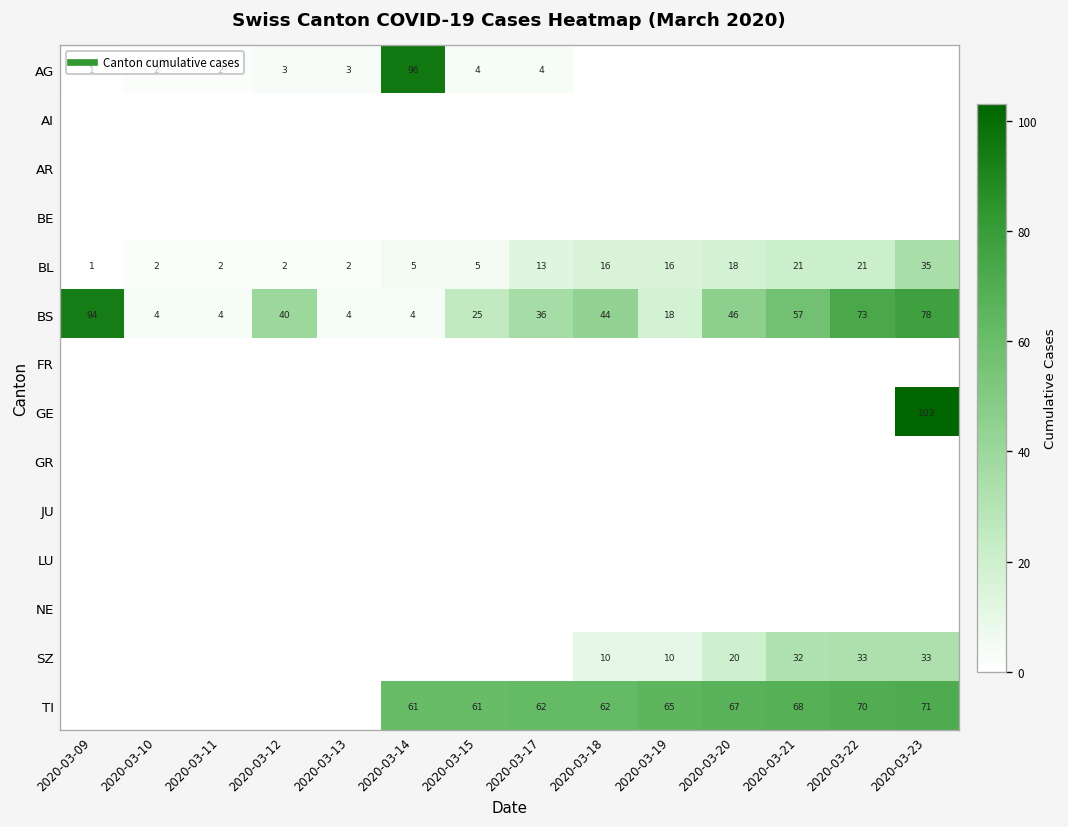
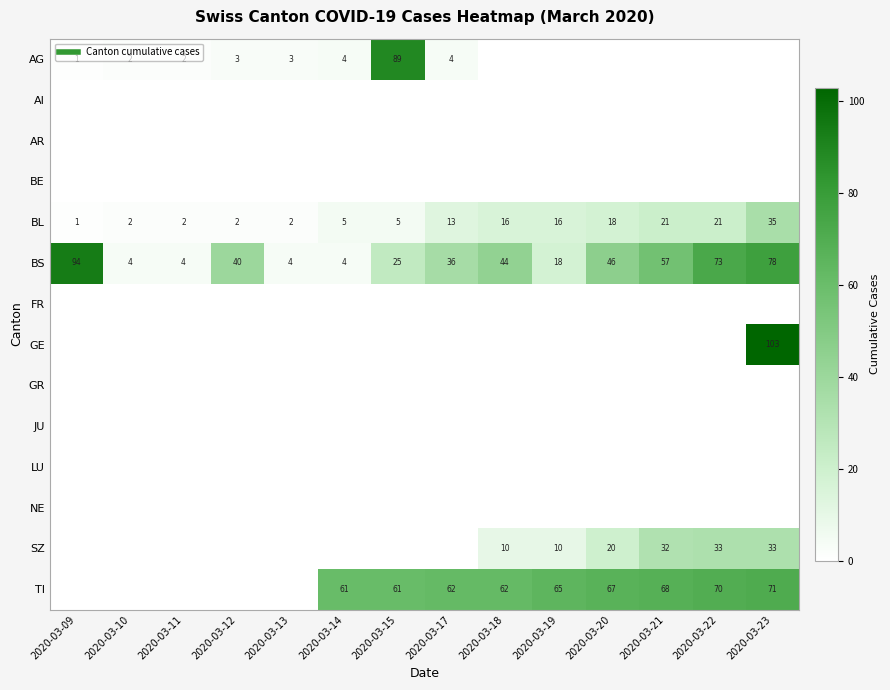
AG, 2020-03-14: 96 -> 4
AG, 2020-03-15: 4 -> 89
